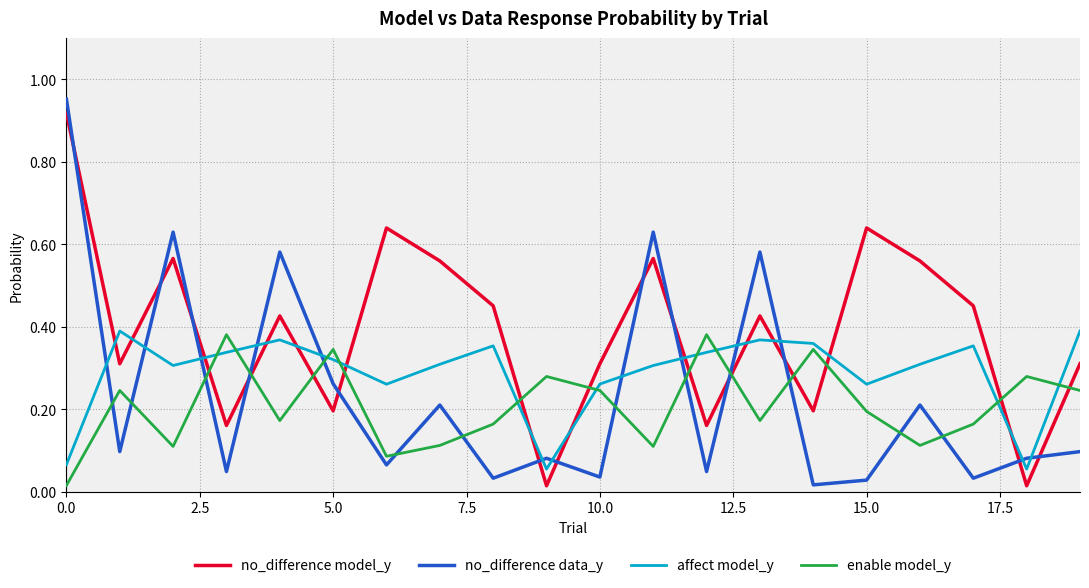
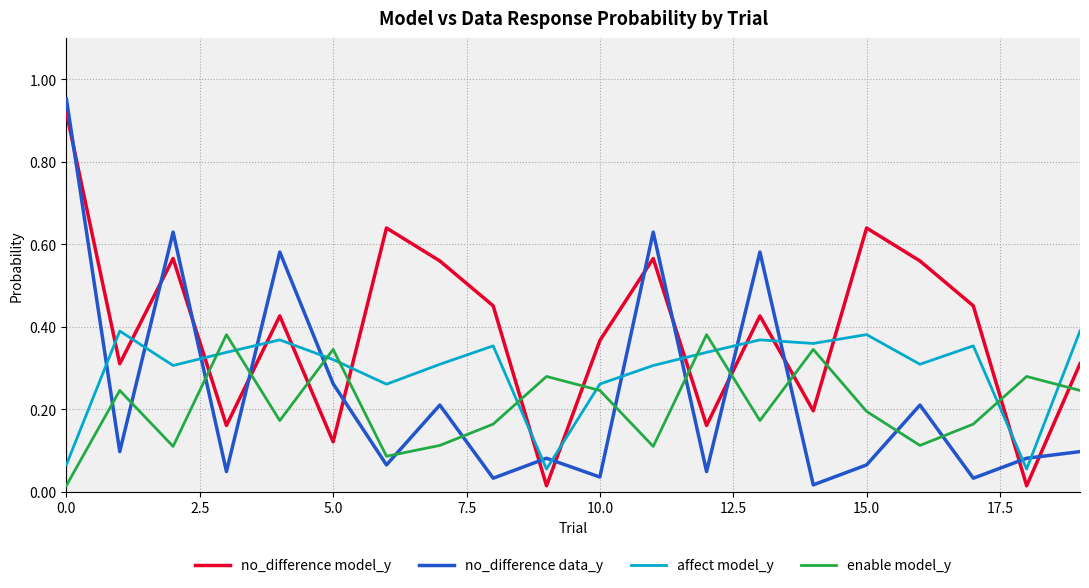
no_difference model_y, 5.0: 0.20 -> 0.12
no_difference model_y, 10.0: 0.31 -> 0.37
no_difference data_y, 15.0: 0.03 -> 0.06
affect model_y, 15.0: 0.26 -> 0.38
